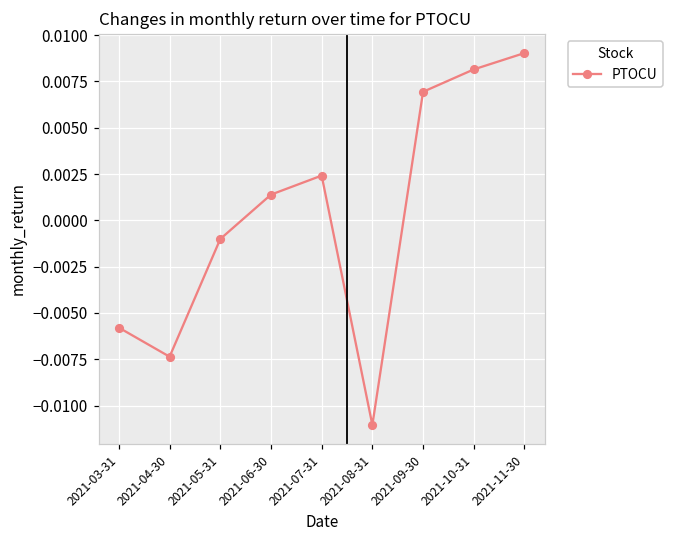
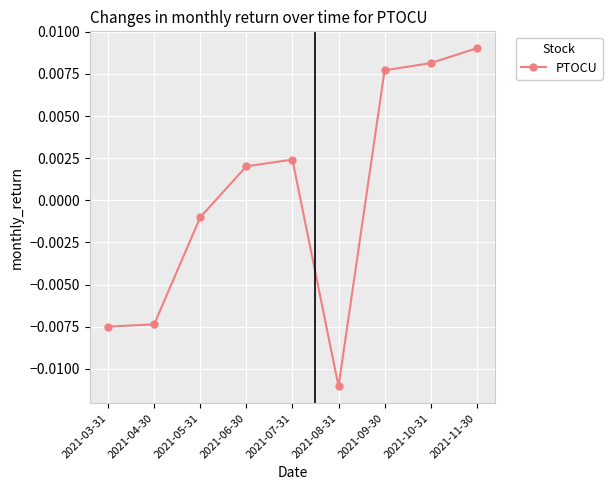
2021-03-31: -0.0058 -> -0.0075
2021-06-30: 0.0014 -> 0.0020
2021-09-30: 0.0069 -> 0.0077
